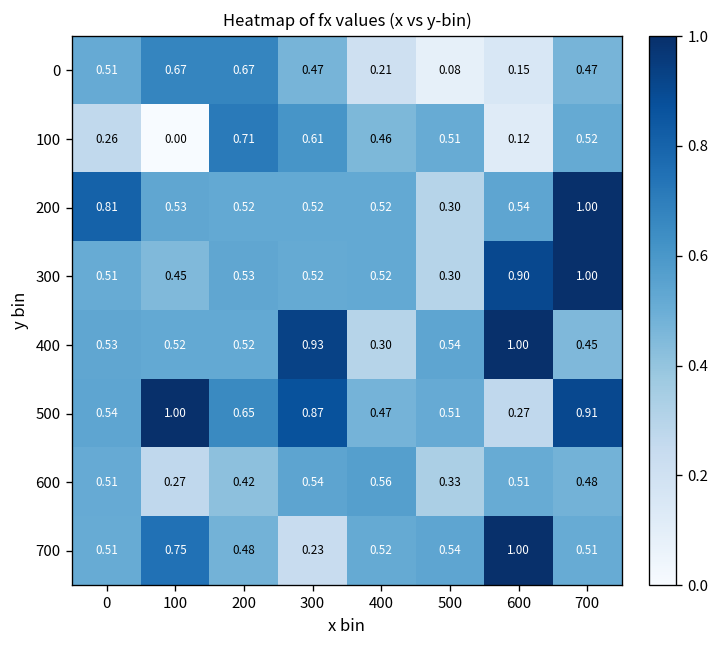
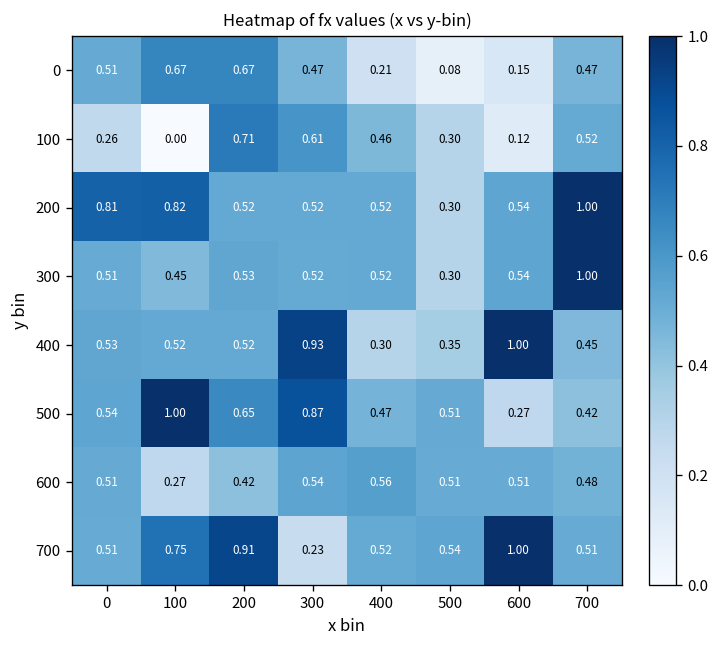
100, 500: 0.51 -> 0.30
200, 100: 0.53 -> 0.82
300, 600: 0.90 -> 0.54
400, 500: 0.54 -> 0.35
500, 700: 0.91 -> 0.42
600, 500: 0.33 -> 0.51
700, 200: 0.48 -> 0.91
